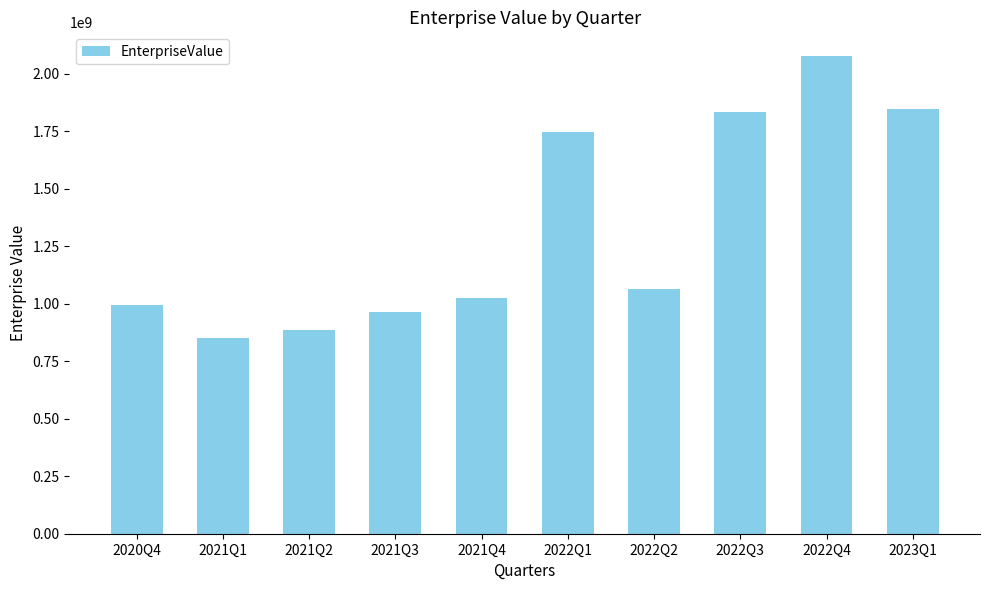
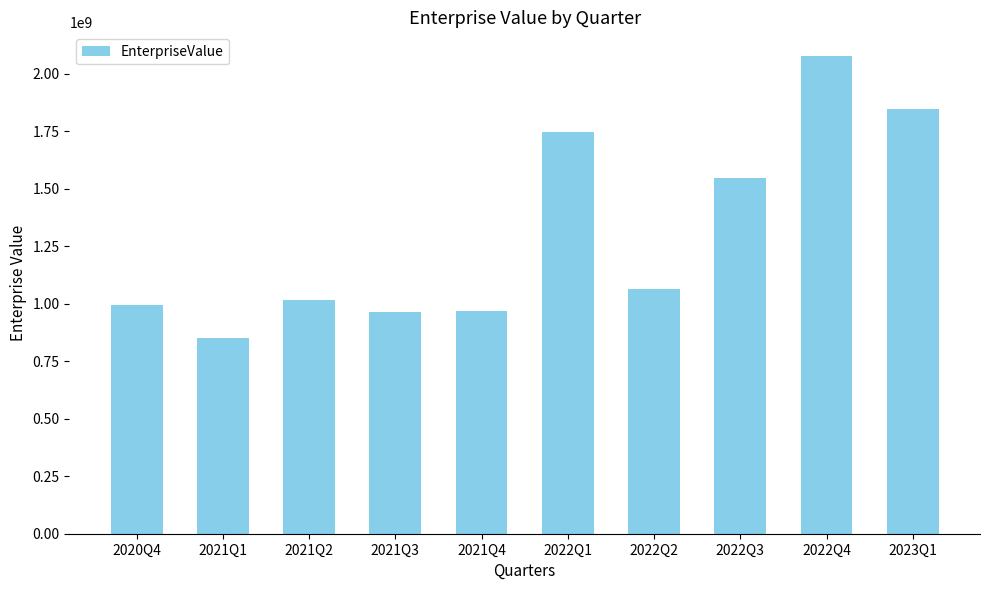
2021Q2: 890000000 -> 1020000000
2021Q4: 1030000000 -> 970000000
2022Q3: 1830000000 -> 1550000000
